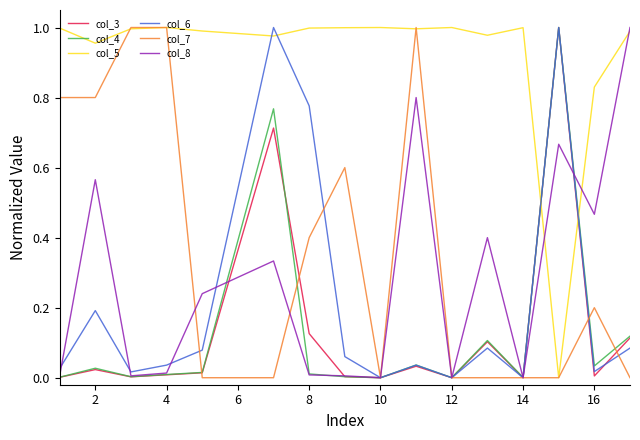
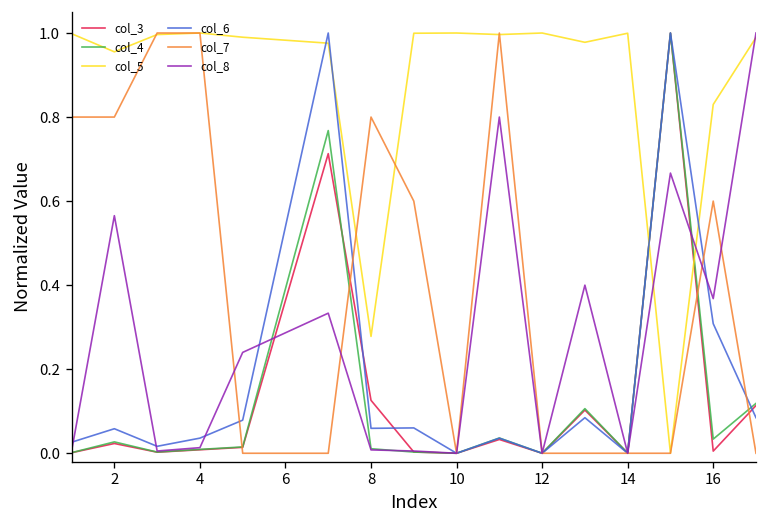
col_6, 2: 0.19 -> 0.06
col_5, 8: 1.00 -> 0.28
col_6, 8: 0.78 -> 0.06
col_7, 8: 0.40 -> 0.80
col_6, 16: 0.02 -> 0.31
col_7, 16: 0.20 -> 0.60
col_8, 16: 0.47 -> 0.37
